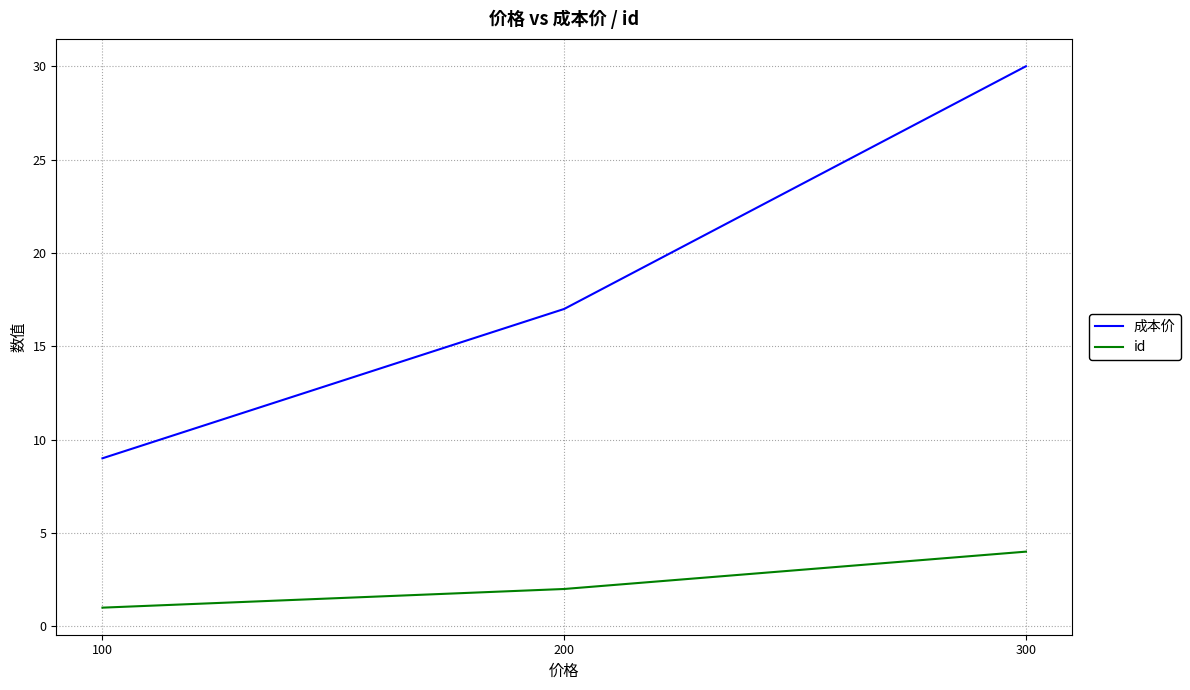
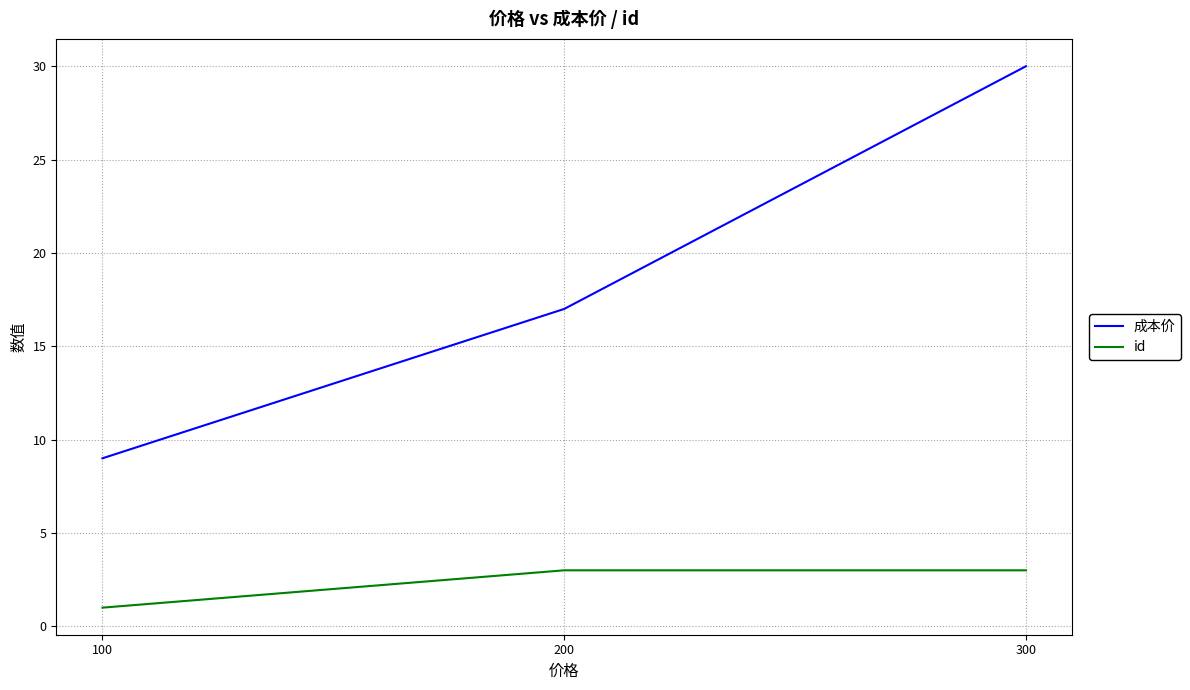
id, 200: 2 -> 3
id, 300: 4 -> 3
